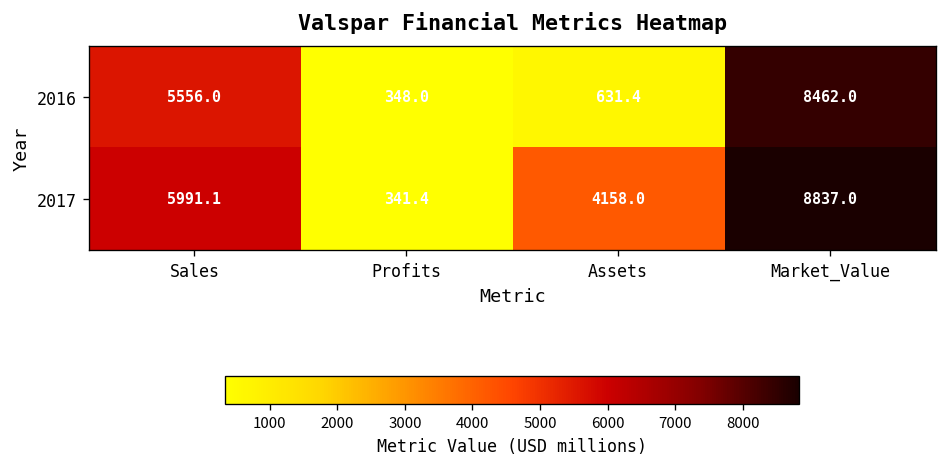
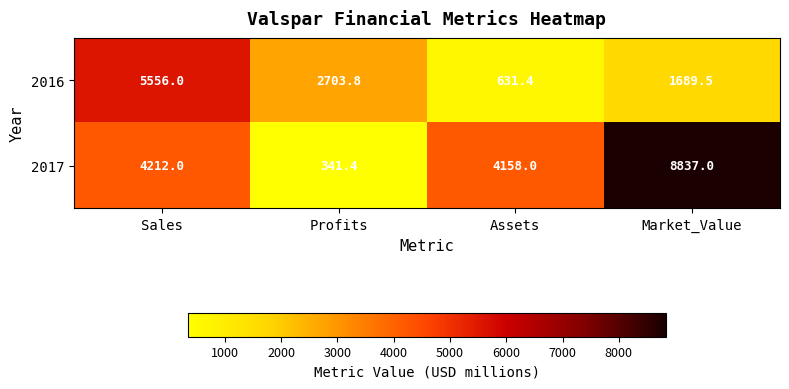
2016, Profits: 348.0 -> 2703.8
2016, Market_Value: 8462.0 -> 1689.5
2017, Sales: 5991.1 -> 4212.0
